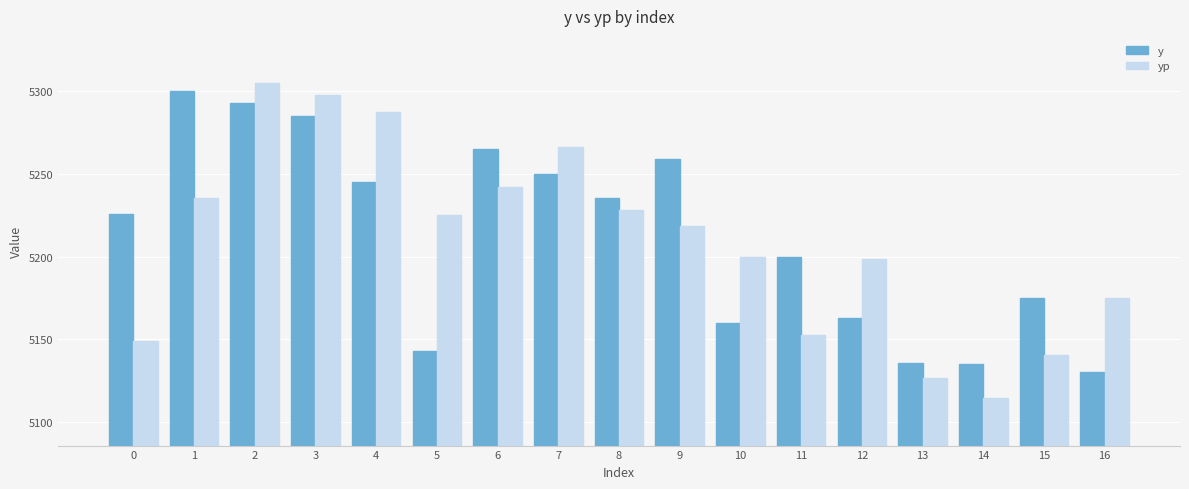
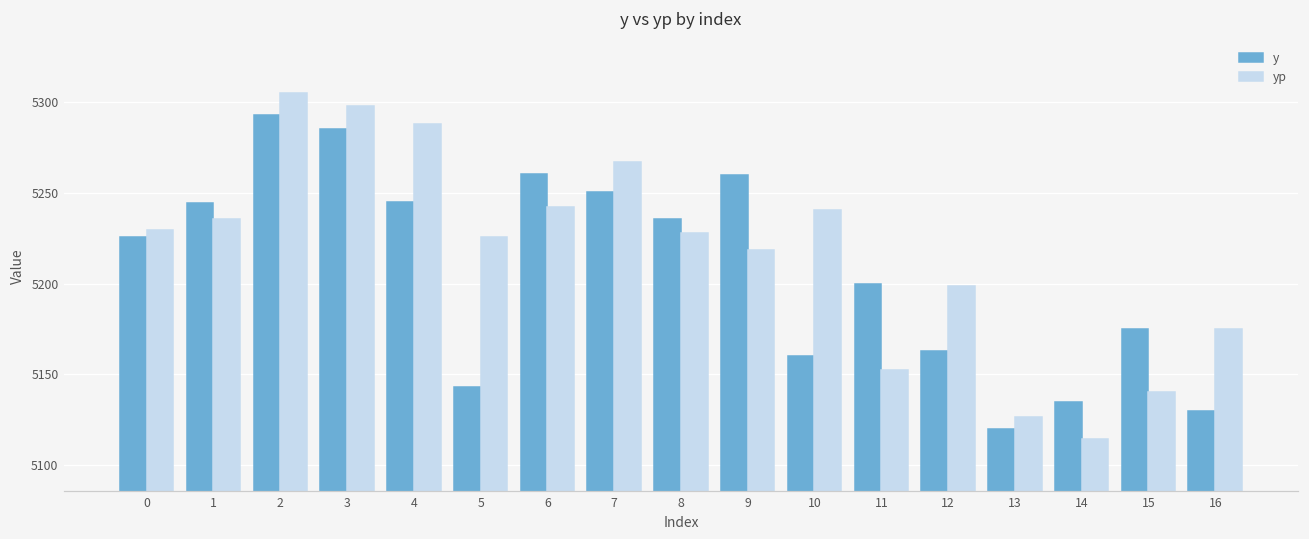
yp, 0: 5149 -> 5229
y, 1: 5300 -> 5244
y, 6: 5265 -> 5260
yp, 10: 5200 -> 5240
y, 13: 5136 -> 5120
